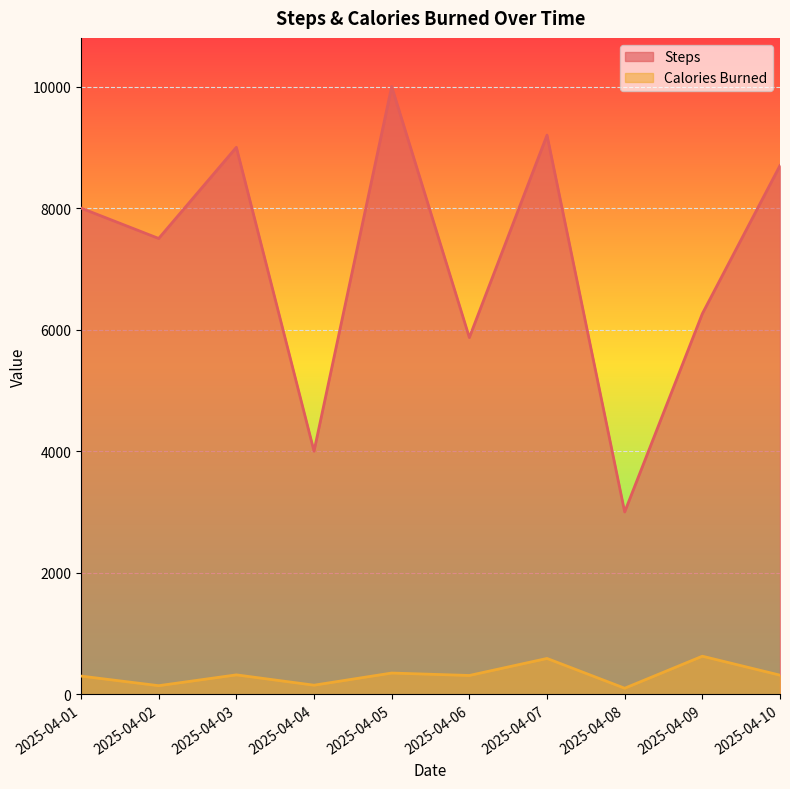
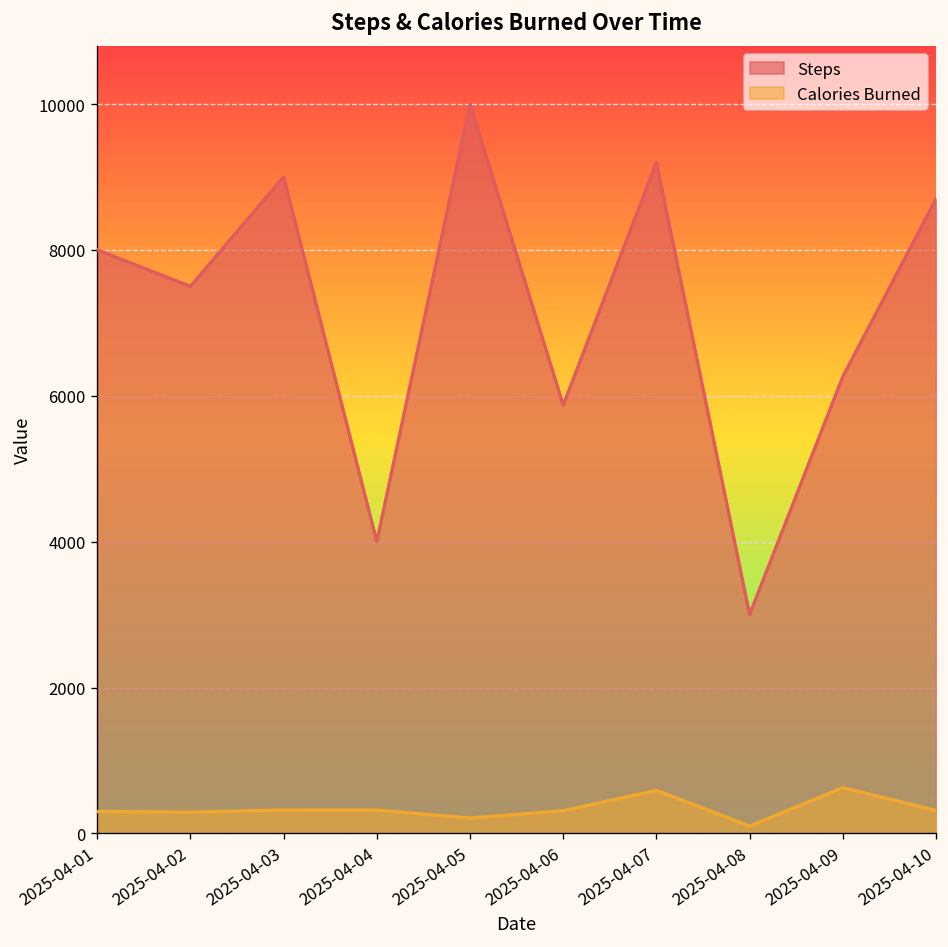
Calories Burned, 2025-04-02: 100 -> 300
Calories Burned, 2025-04-04: 200 -> 300
Calories Burned, 2025-04-05: 400 -> 200
